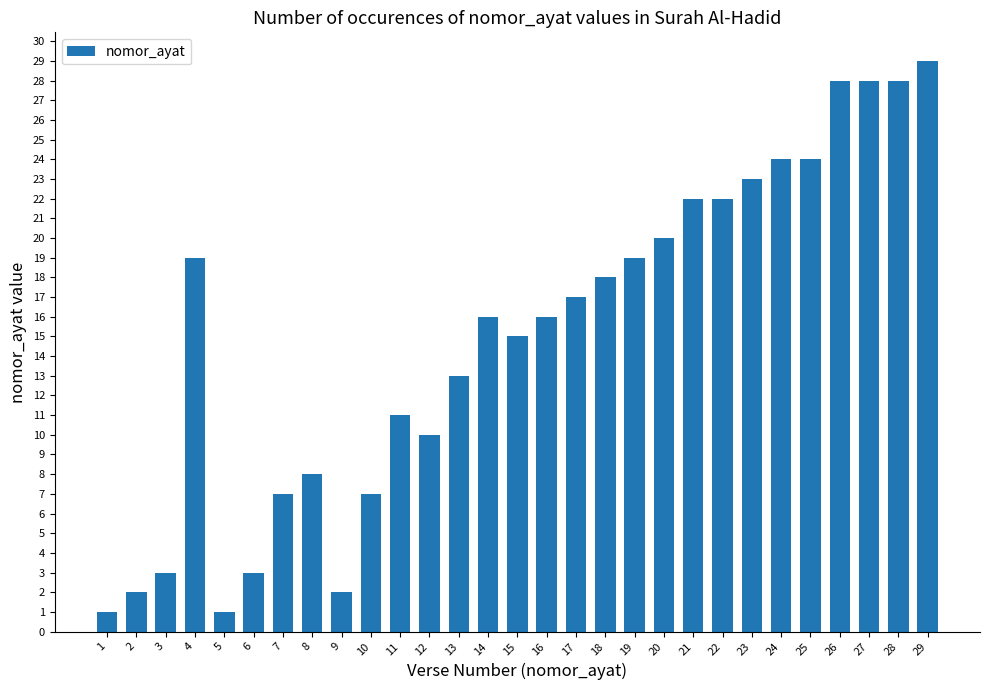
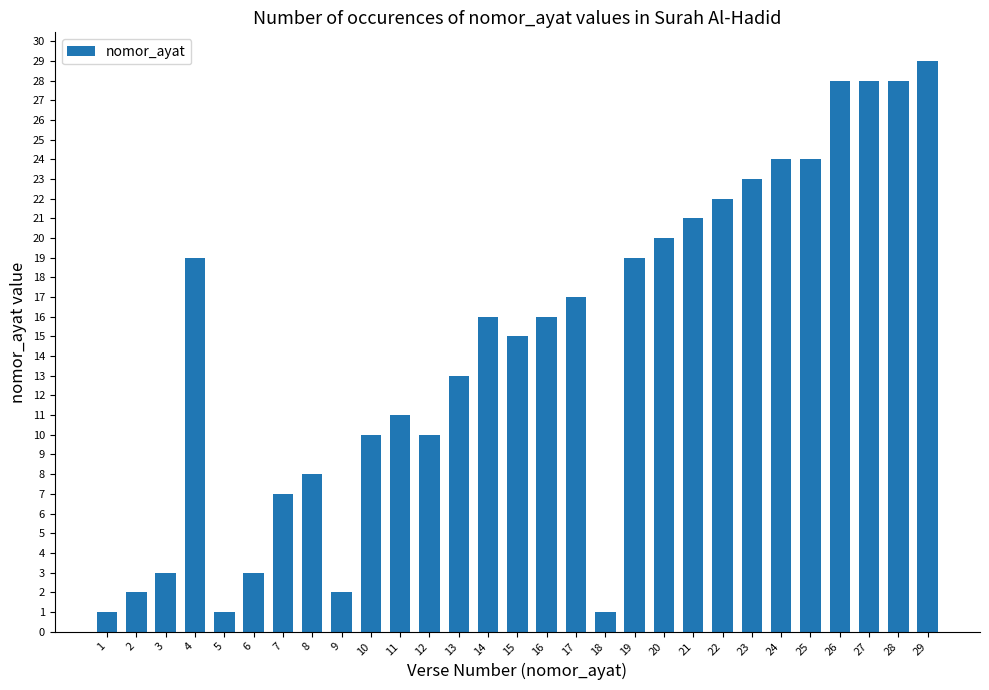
10: 7 -> 10
18: 18 -> 1
21: 22 -> 21
